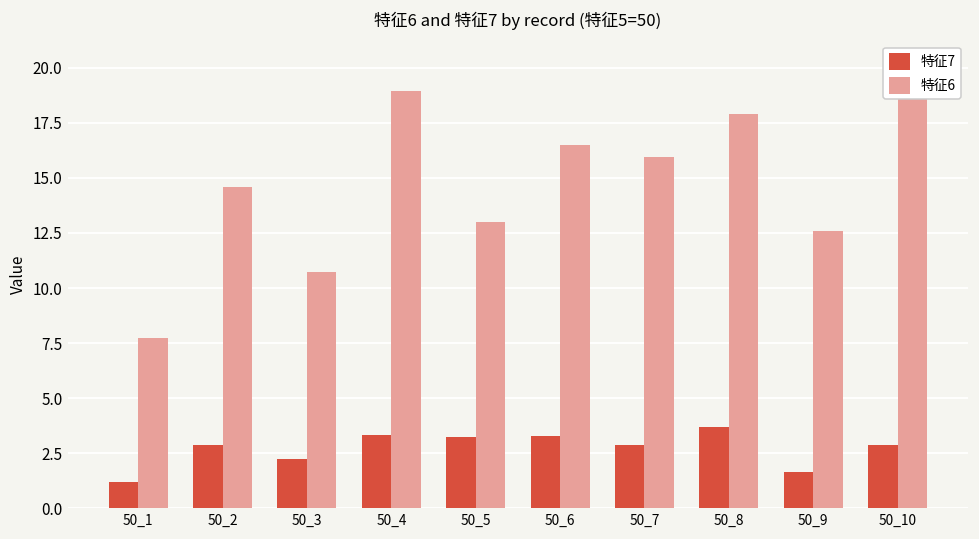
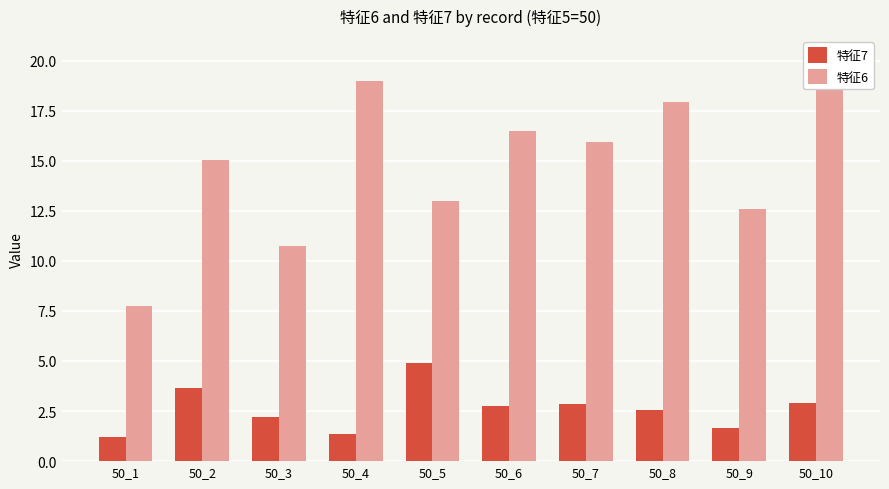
特征7, 50_2: 2.9 -> 3.6
特征6, 50_2: 14.6 -> 15.0
特征7, 50_4: 3.3 -> 1.4
特征7, 50_5: 3.3 -> 4.9
特征7, 50_6: 3.3 -> 2.7
特征7, 50_8: 3.7 -> 2.6
